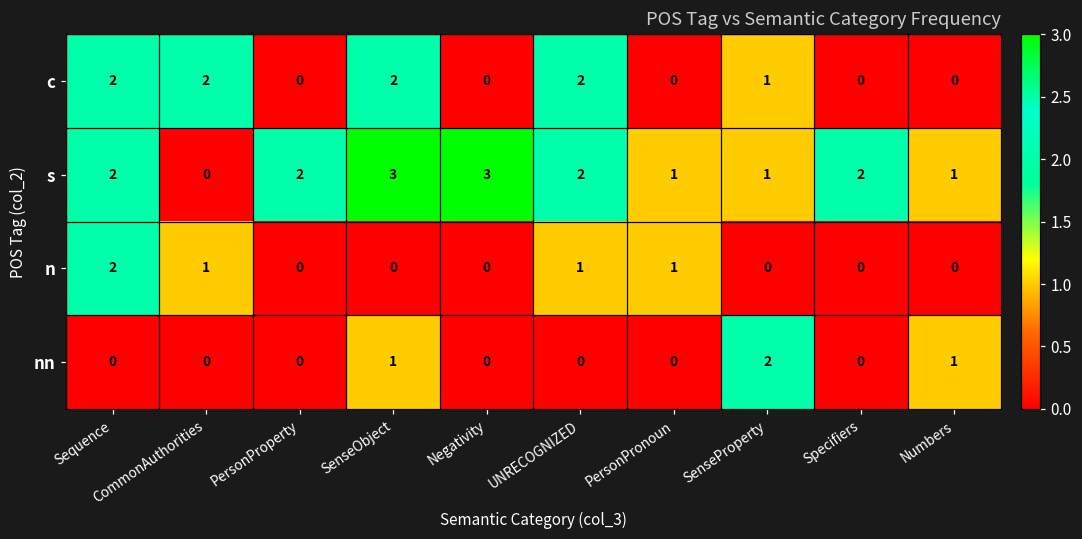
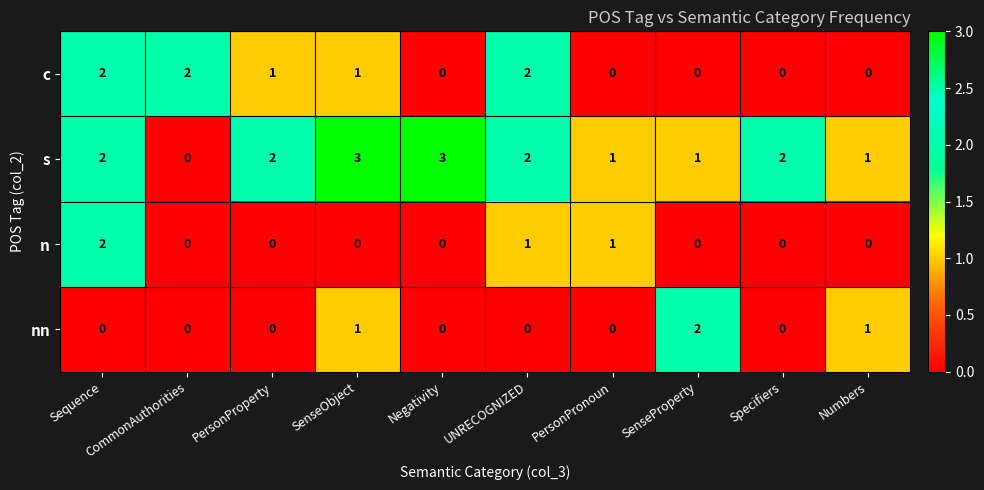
c, PersonProperty: 0 -> 1
c, SenseObject: 2 -> 1
c, SenseProperty: 1 -> 0
n, CommonAuthorities: 1 -> 0
